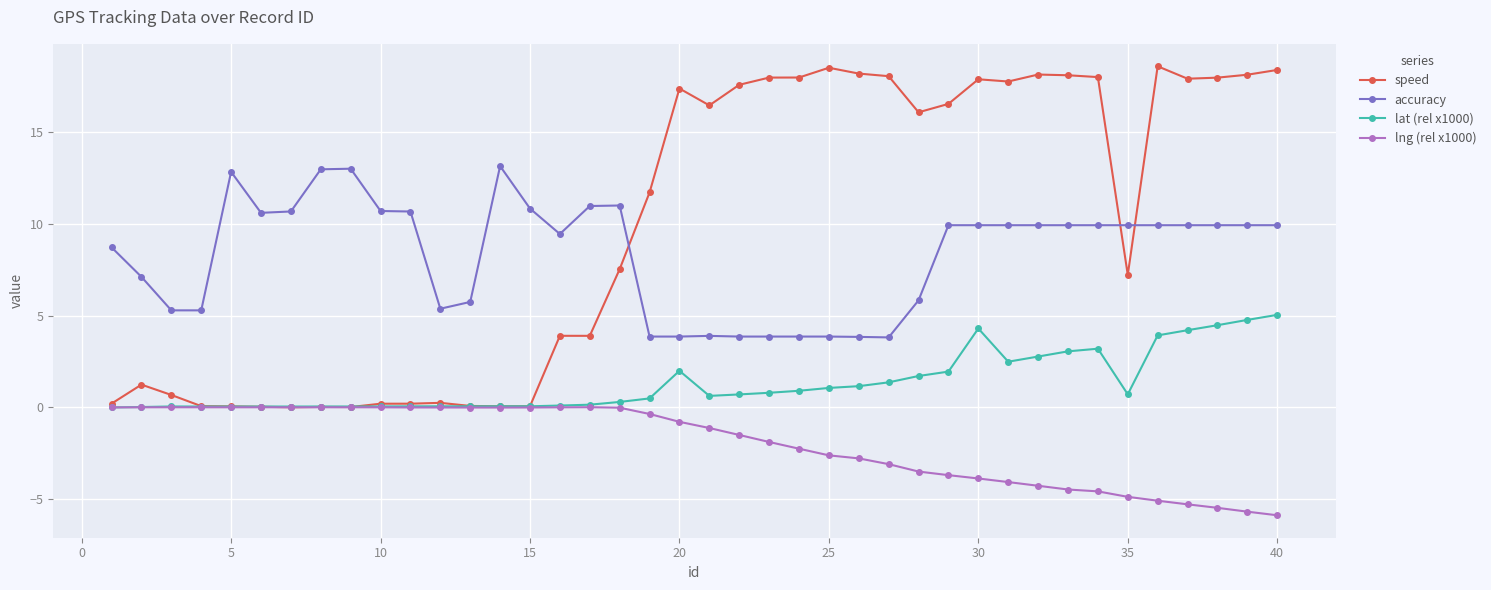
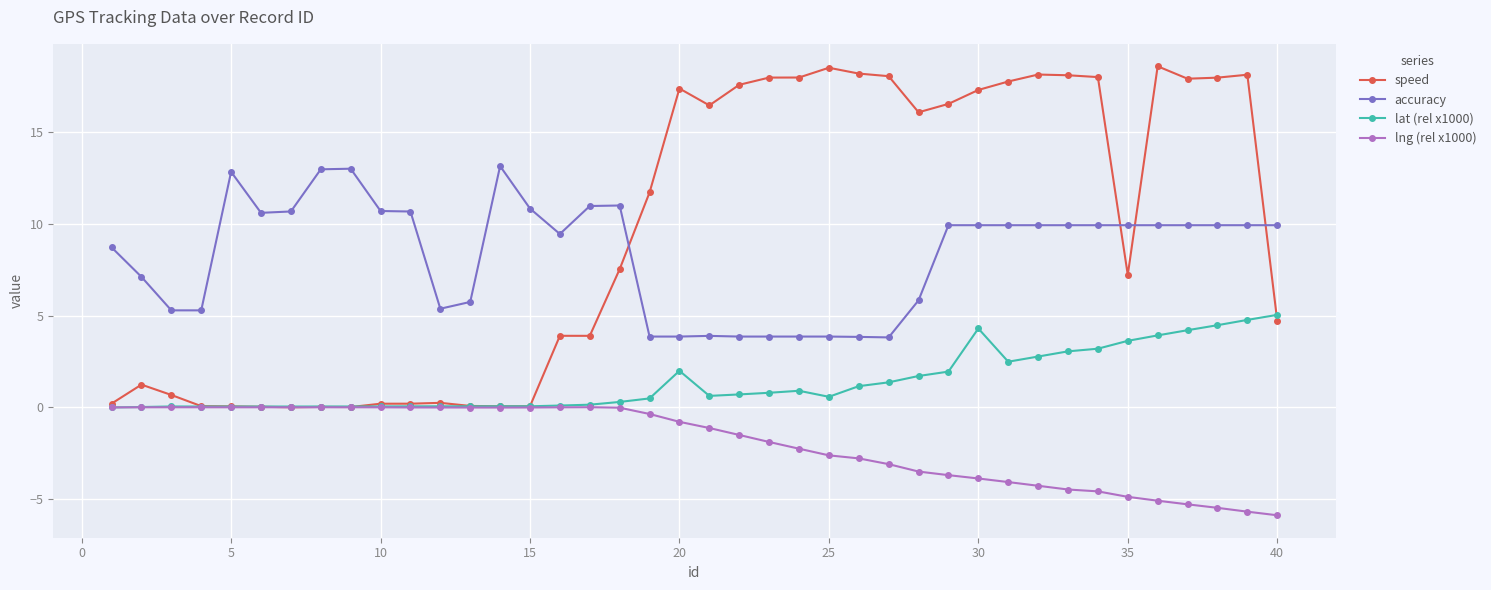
lat (rel x1000), 25: 1.1 -> 0.6
speed, 30: 17.9 -> 17.3
lat (rel x1000), 35: 0.7 -> 3.6
speed, 40: 18.4 -> 4.7
